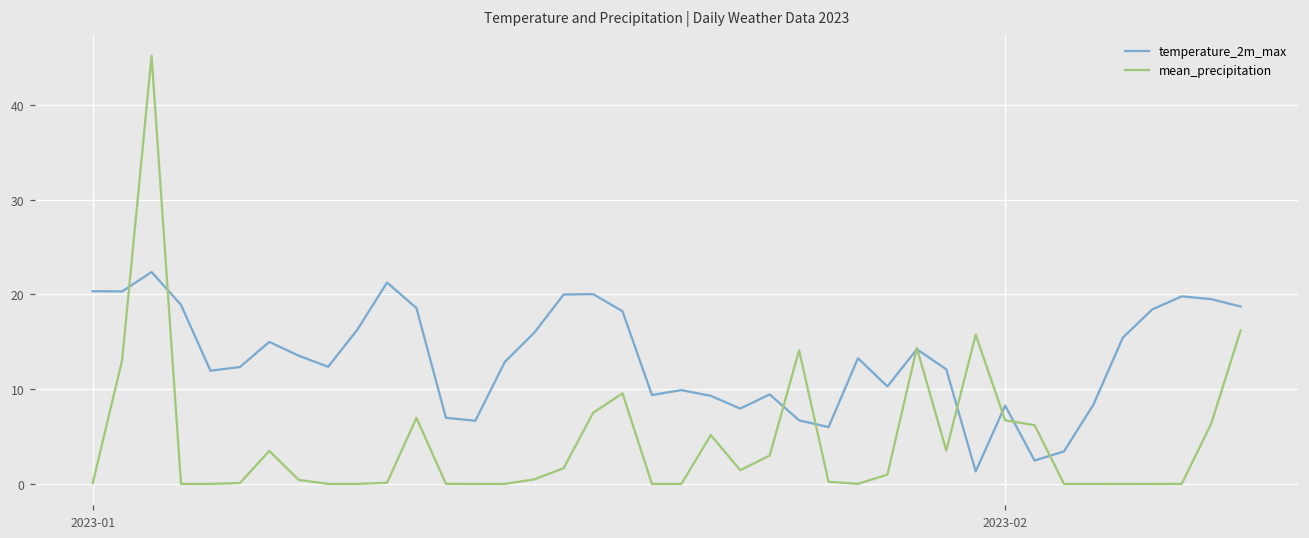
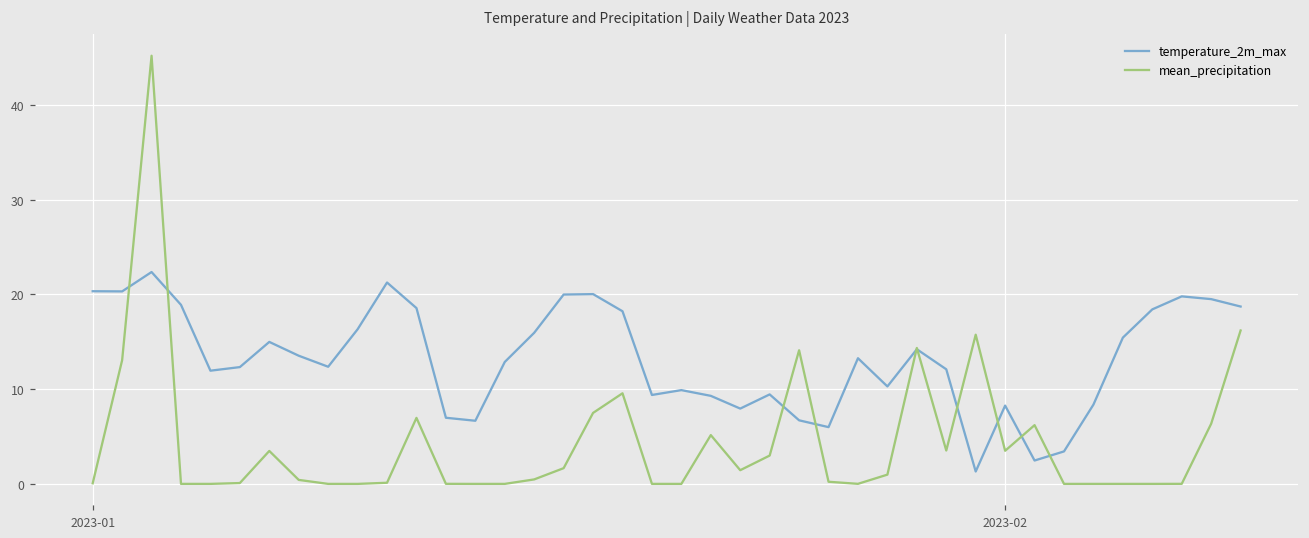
mean_precipitation, 2023-02: 7 -> 3
